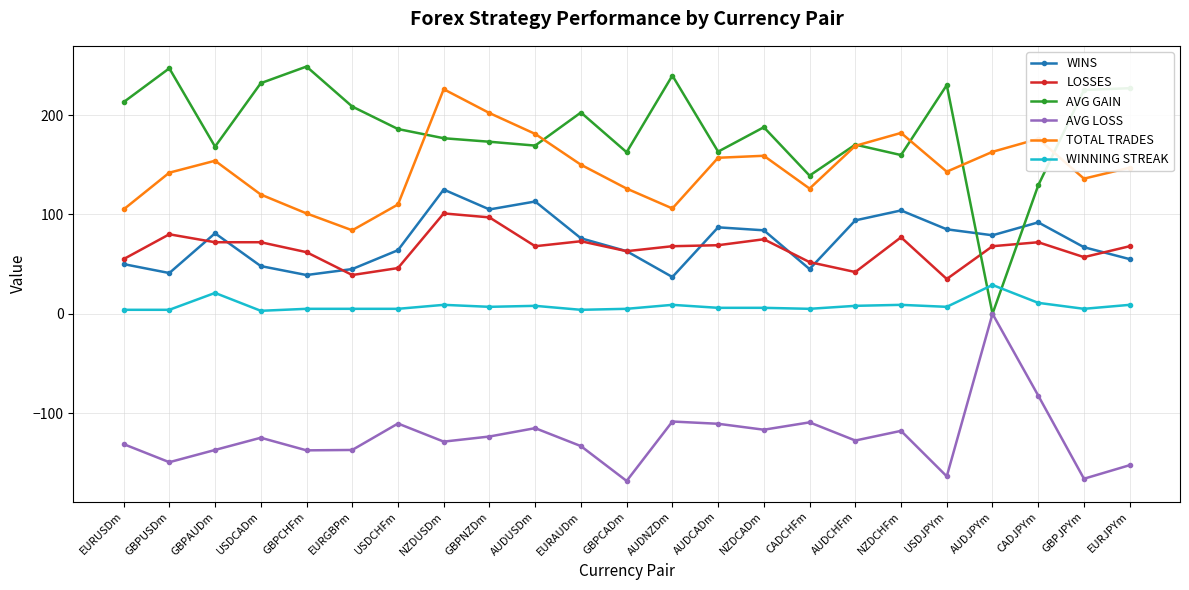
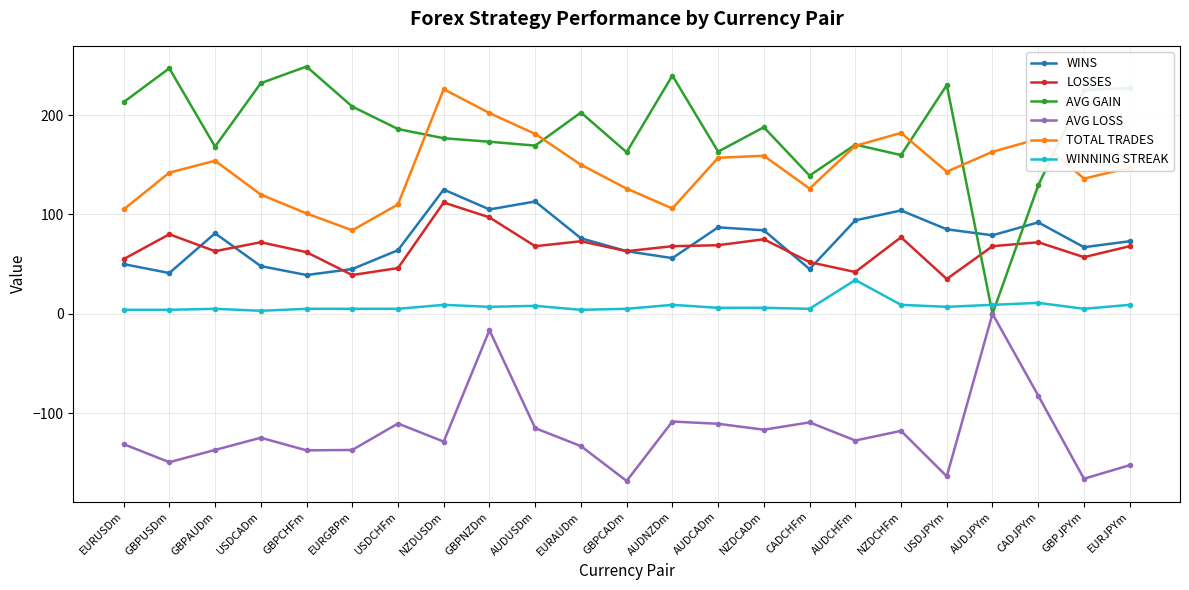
LOSSES, GBPAUDm: 70 -> 60
WINNING STREAK, GBPAUDm: 20 -> 10
LOSSES, NZDUSDm: 100 -> 110
AVG LOSS, GBPNZDm: -120 -> -20
WINS, AUDNZDm: 40 -> 60
WINNING STREAK, AUDCHFm: 10 -> 30
WINNING STREAK, AUDJPYm: 30 -> 10
WINS, EURJPYm: 60 -> 70
